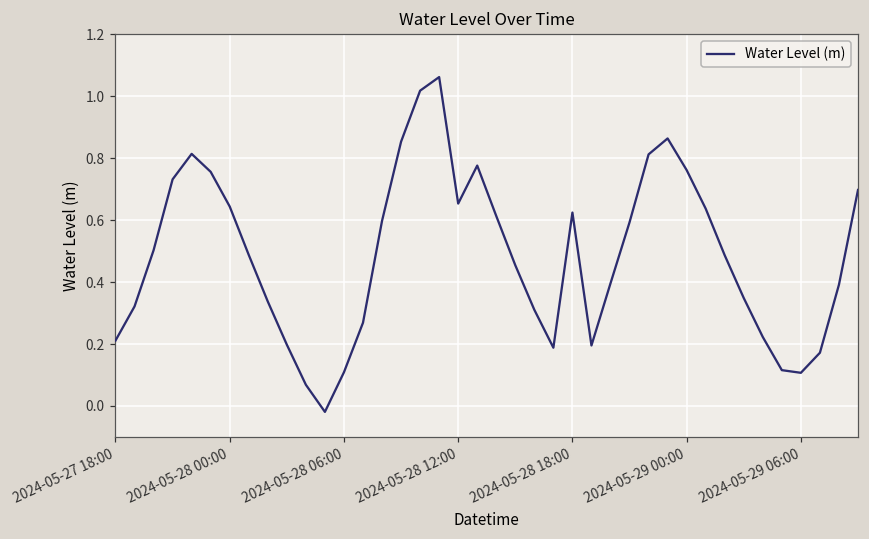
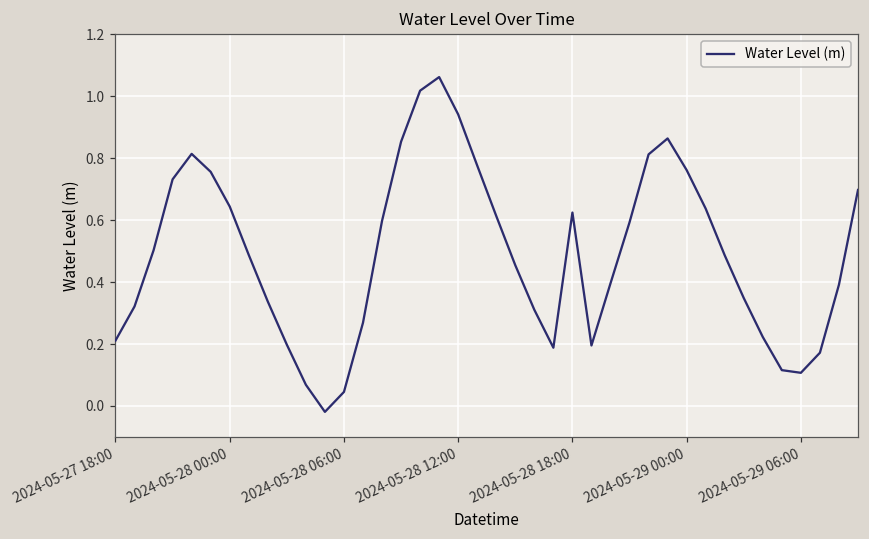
2024-05-28 06:00: 0.11 -> 0.05
2024-05-28 12:00: 0.65 -> 0.94
